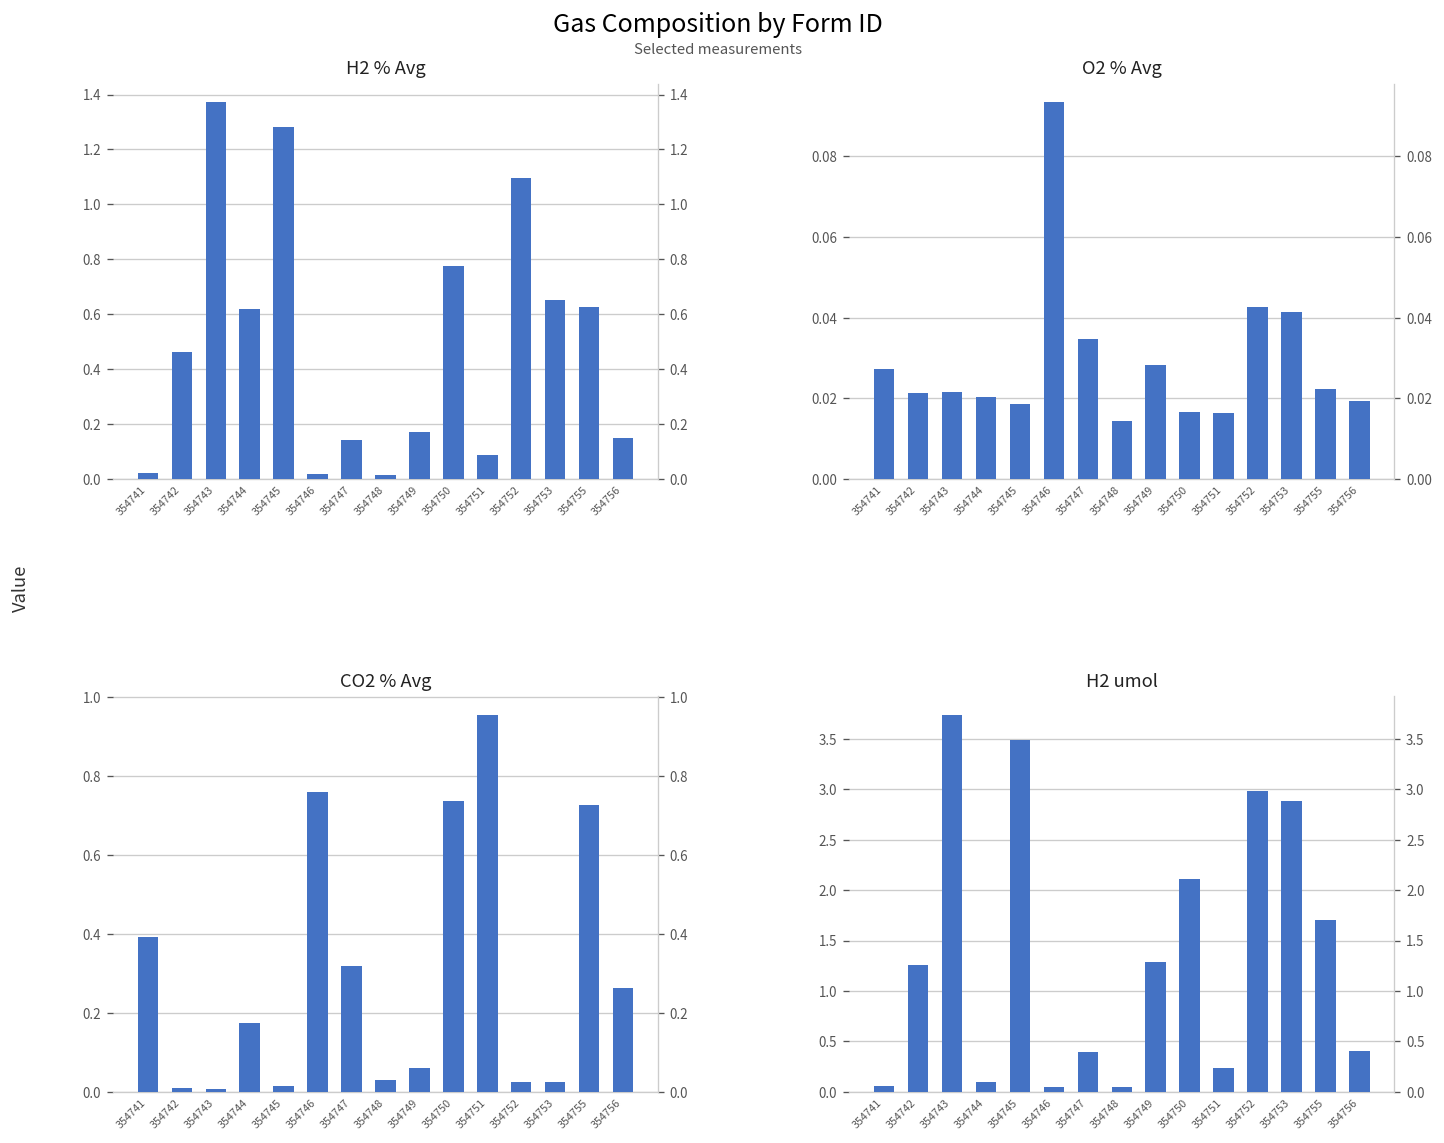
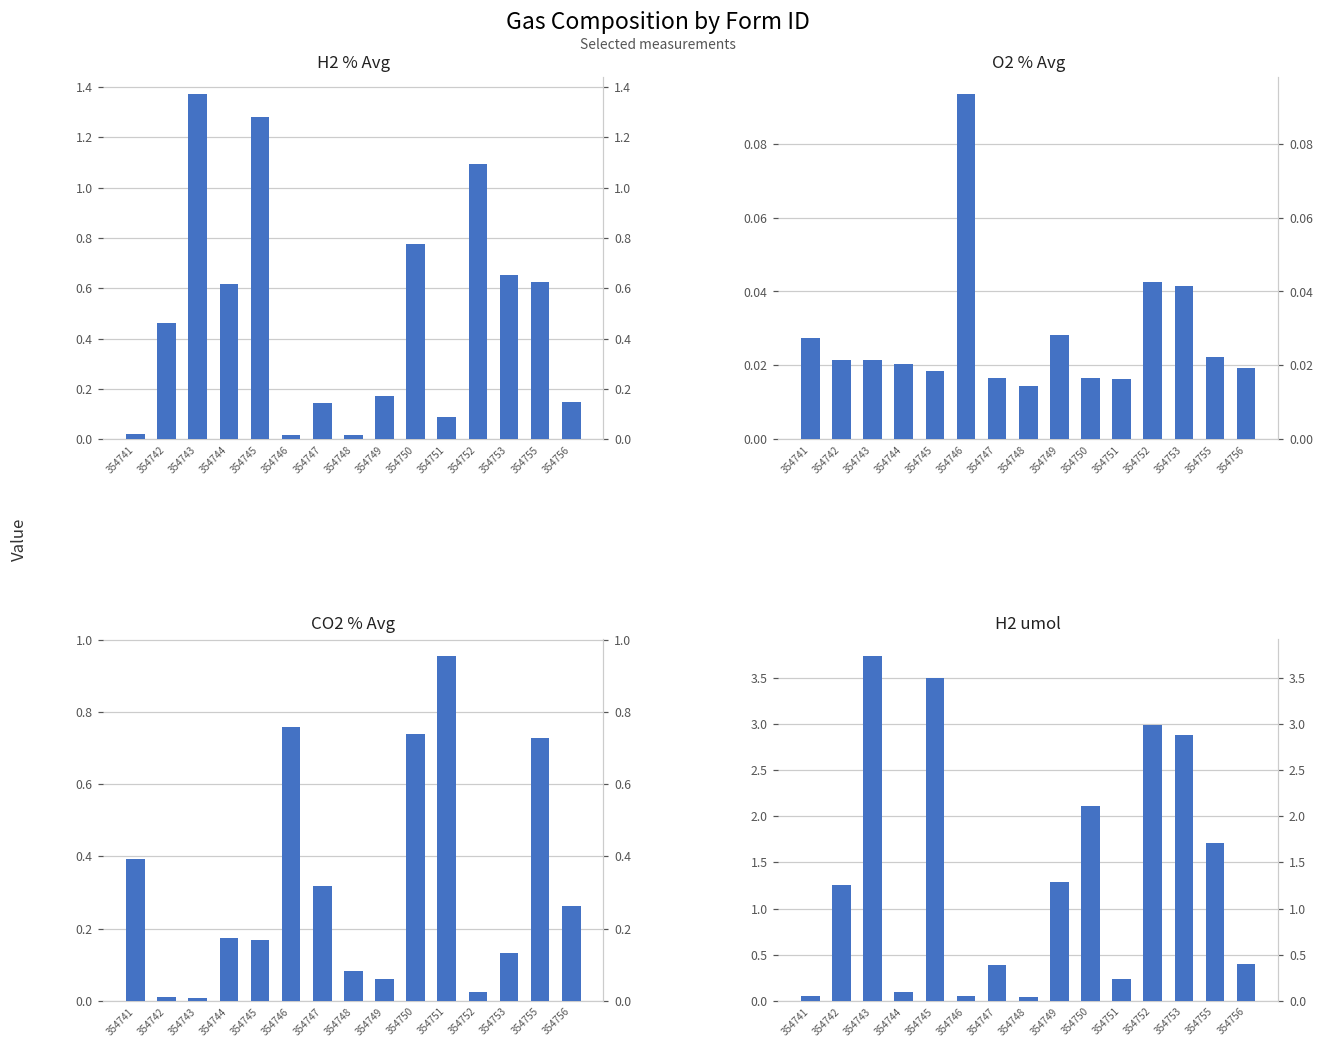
O2 % Avg, 354747: 0.035 -> 0.017
CO2 % Avg, 354745: 0.01 -> 0.17
CO2 % Avg, 354748: 0.03 -> 0.08
CO2 % Avg, 354753: 0.02 -> 0.13
